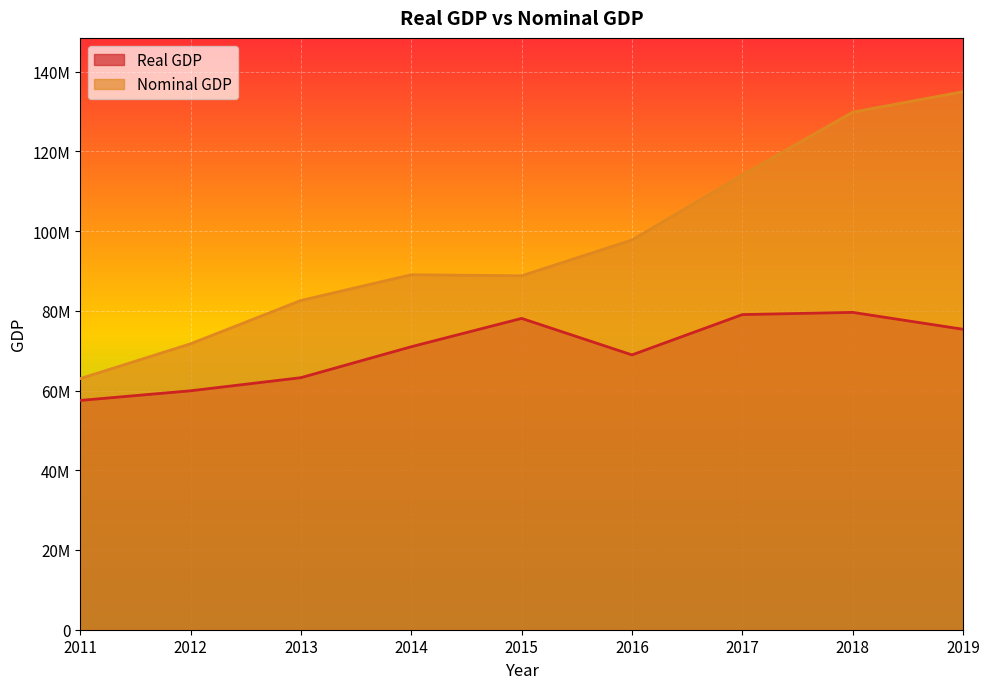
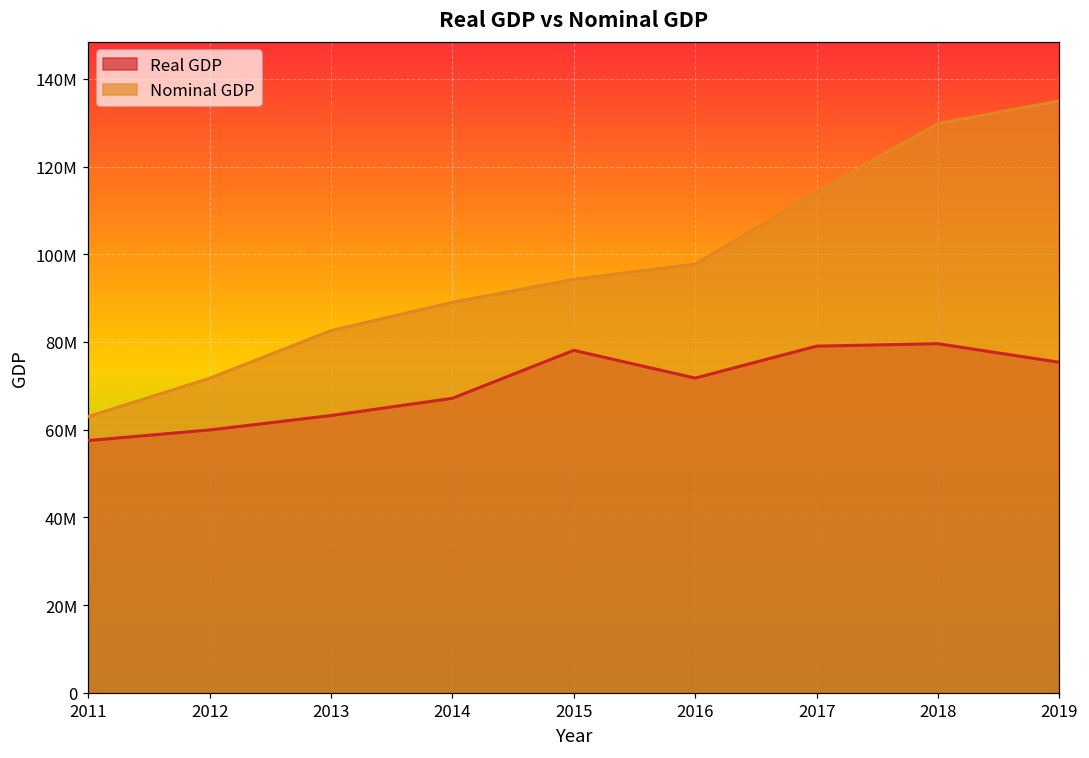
Real GDP, 2014: 71000000 -> 67000000
Nominal GDP, 2015: 89000000 -> 94000000
Real GDP, 2016: 69000000 -> 72000000
